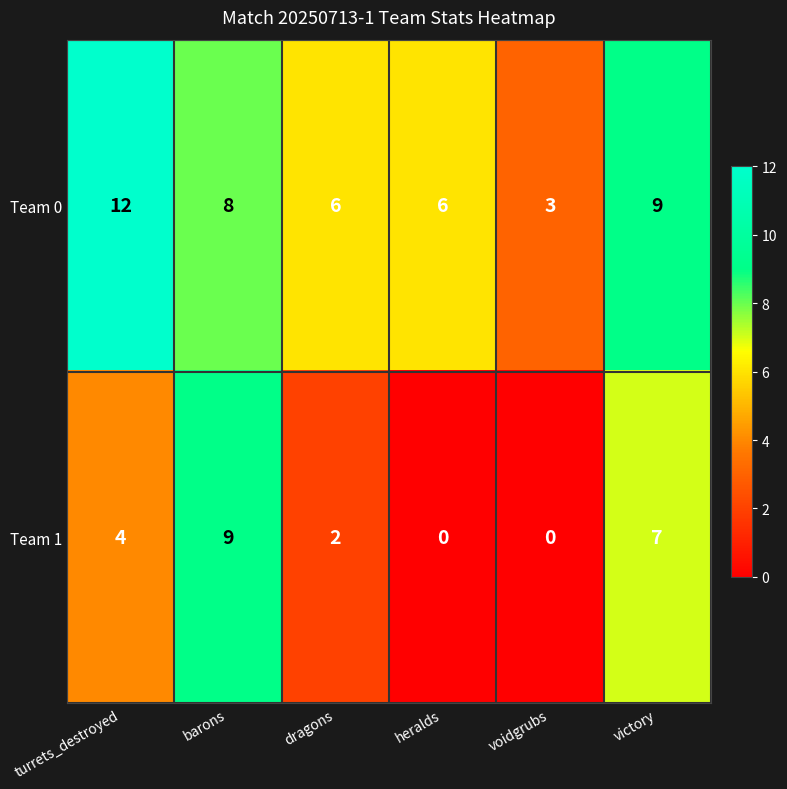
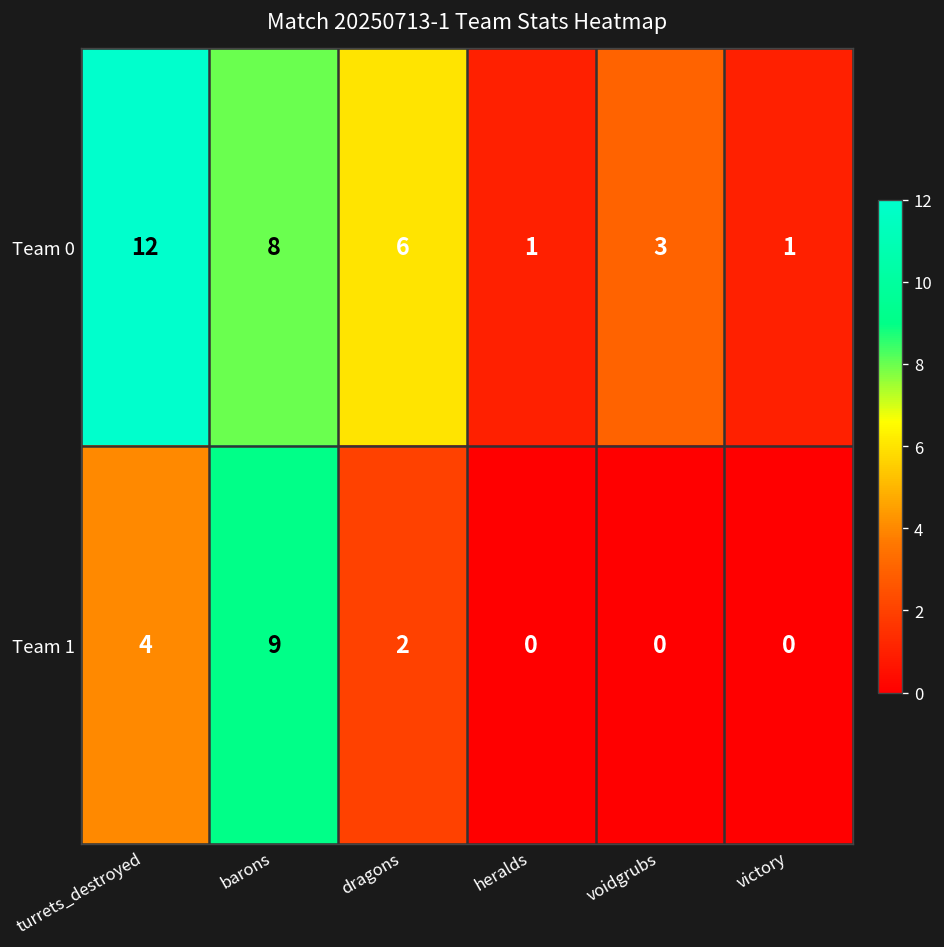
Team 0, heralds: 6 -> 1
Team 0, victory: 9 -> 1
Team 1, victory: 7 -> 0
